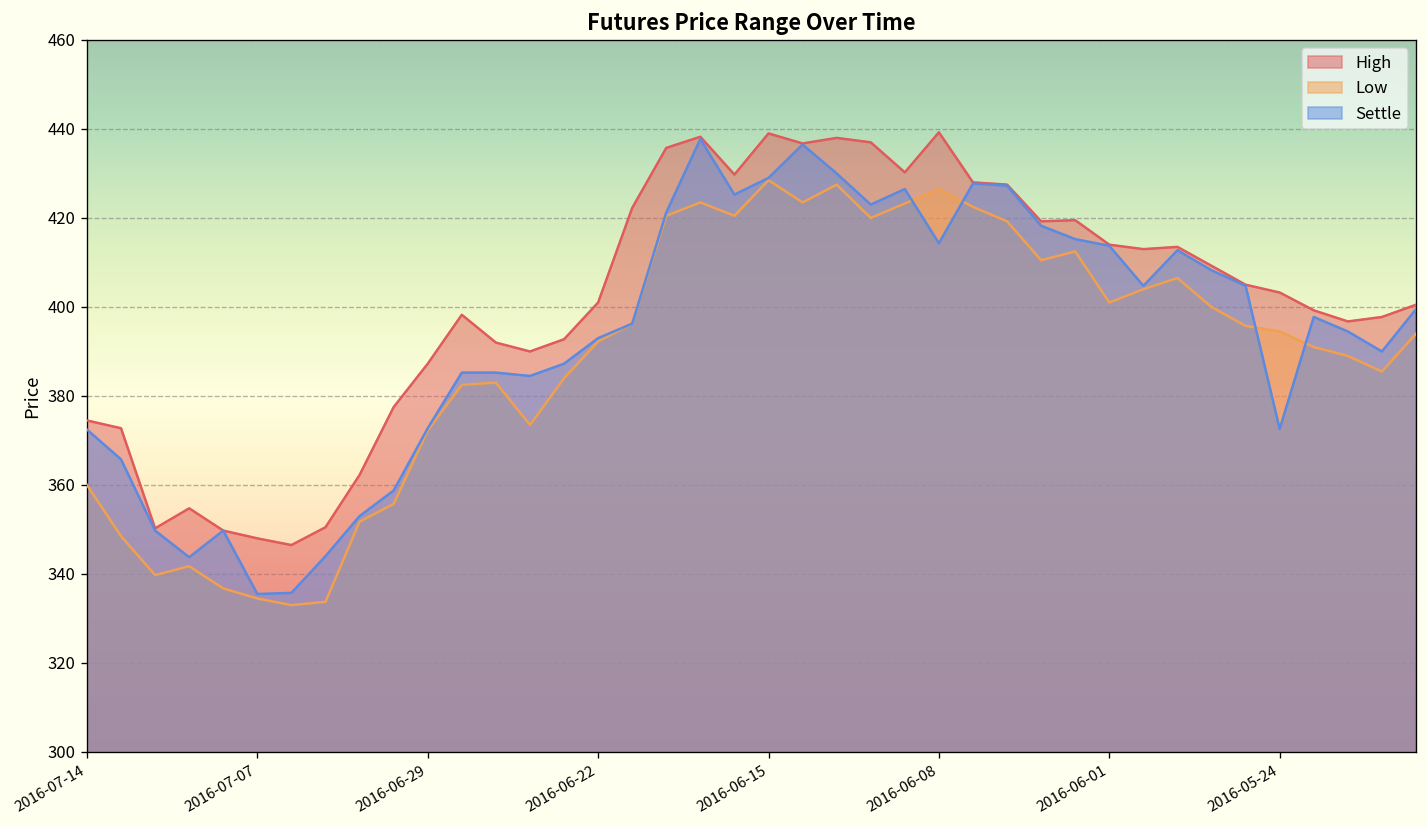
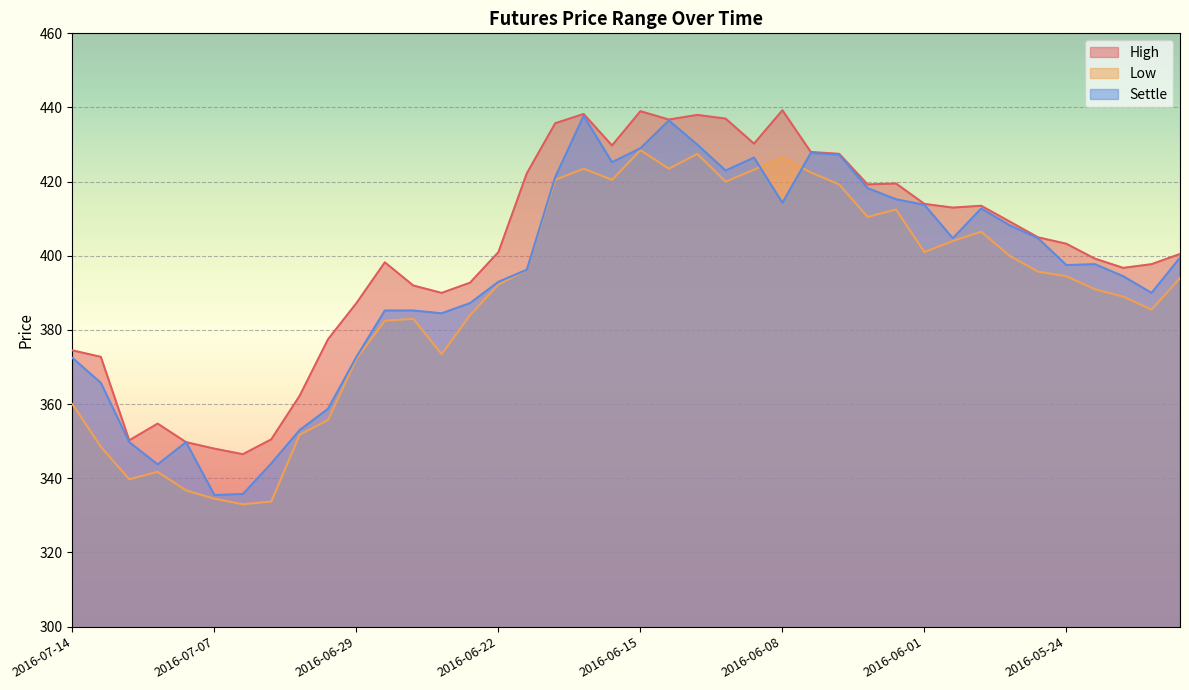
Settle, 2016-05-24: 373 -> 398
